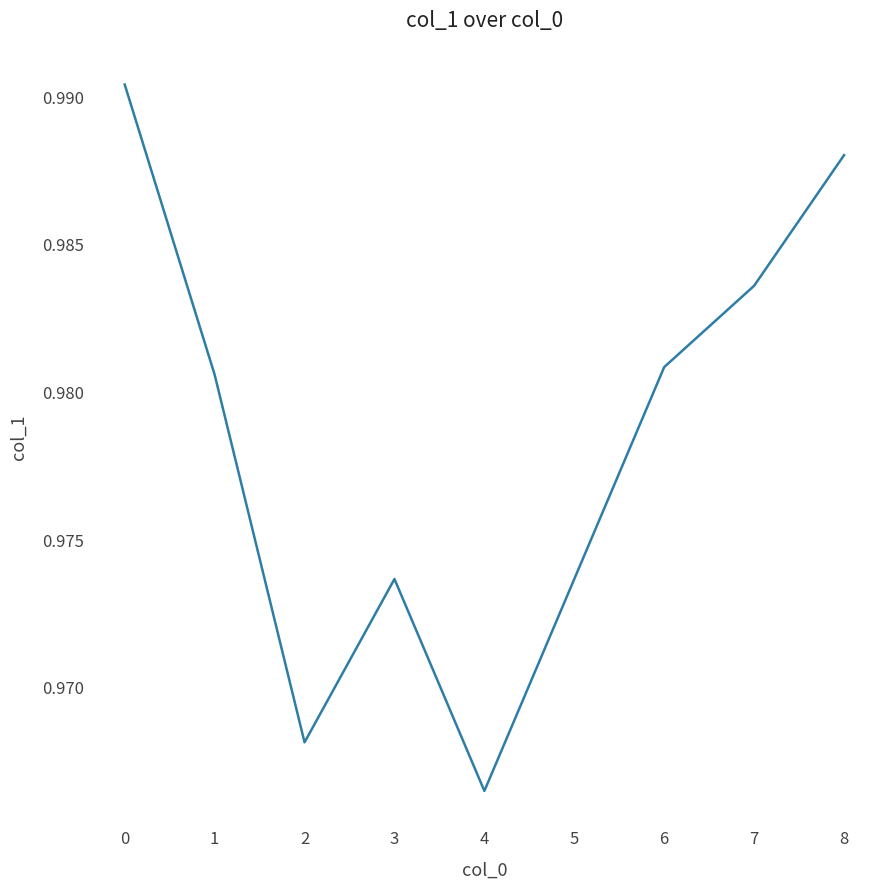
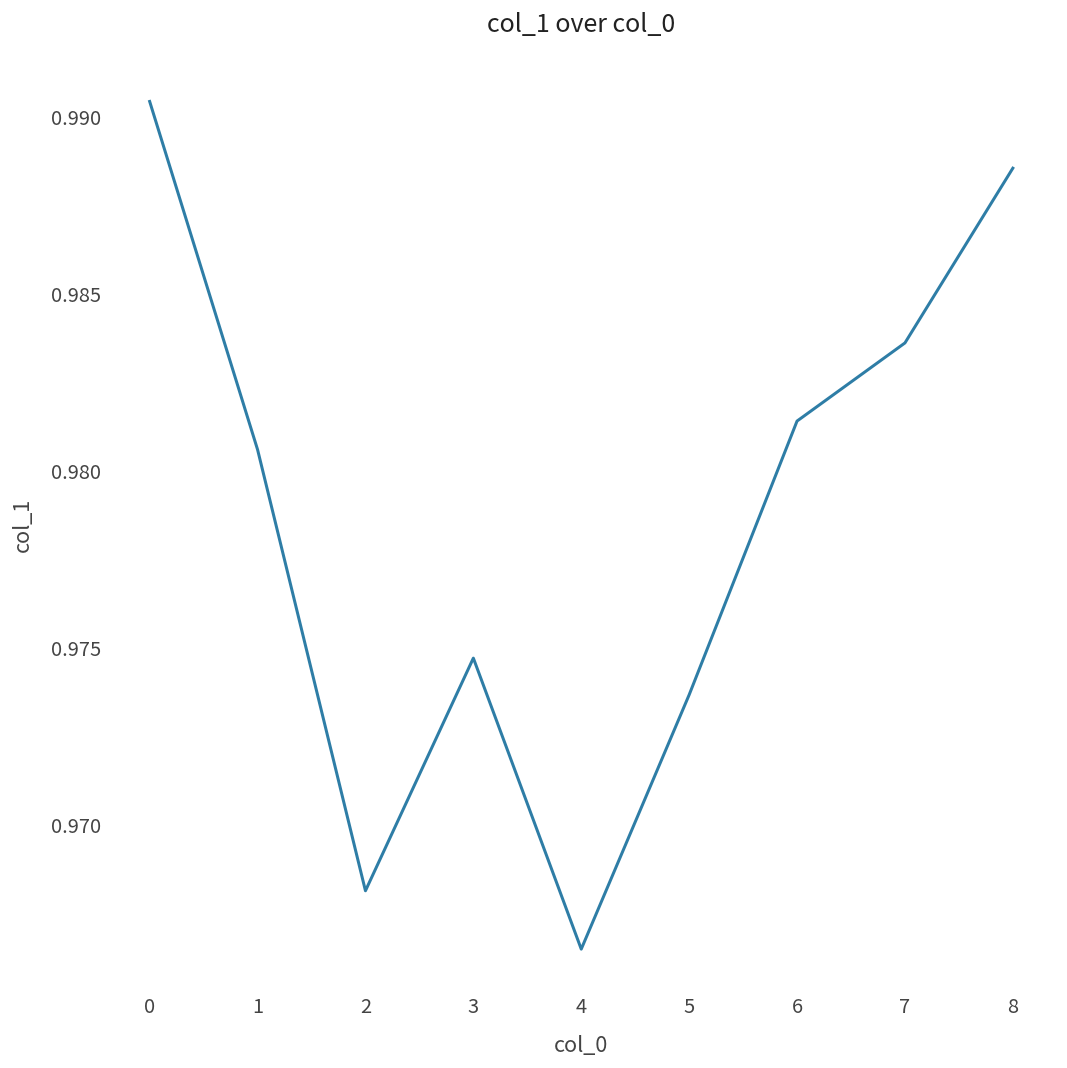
3: 0.9737 -> 0.9747
6: 0.9809 -> 0.9814
8: 0.9880 -> 0.9885
